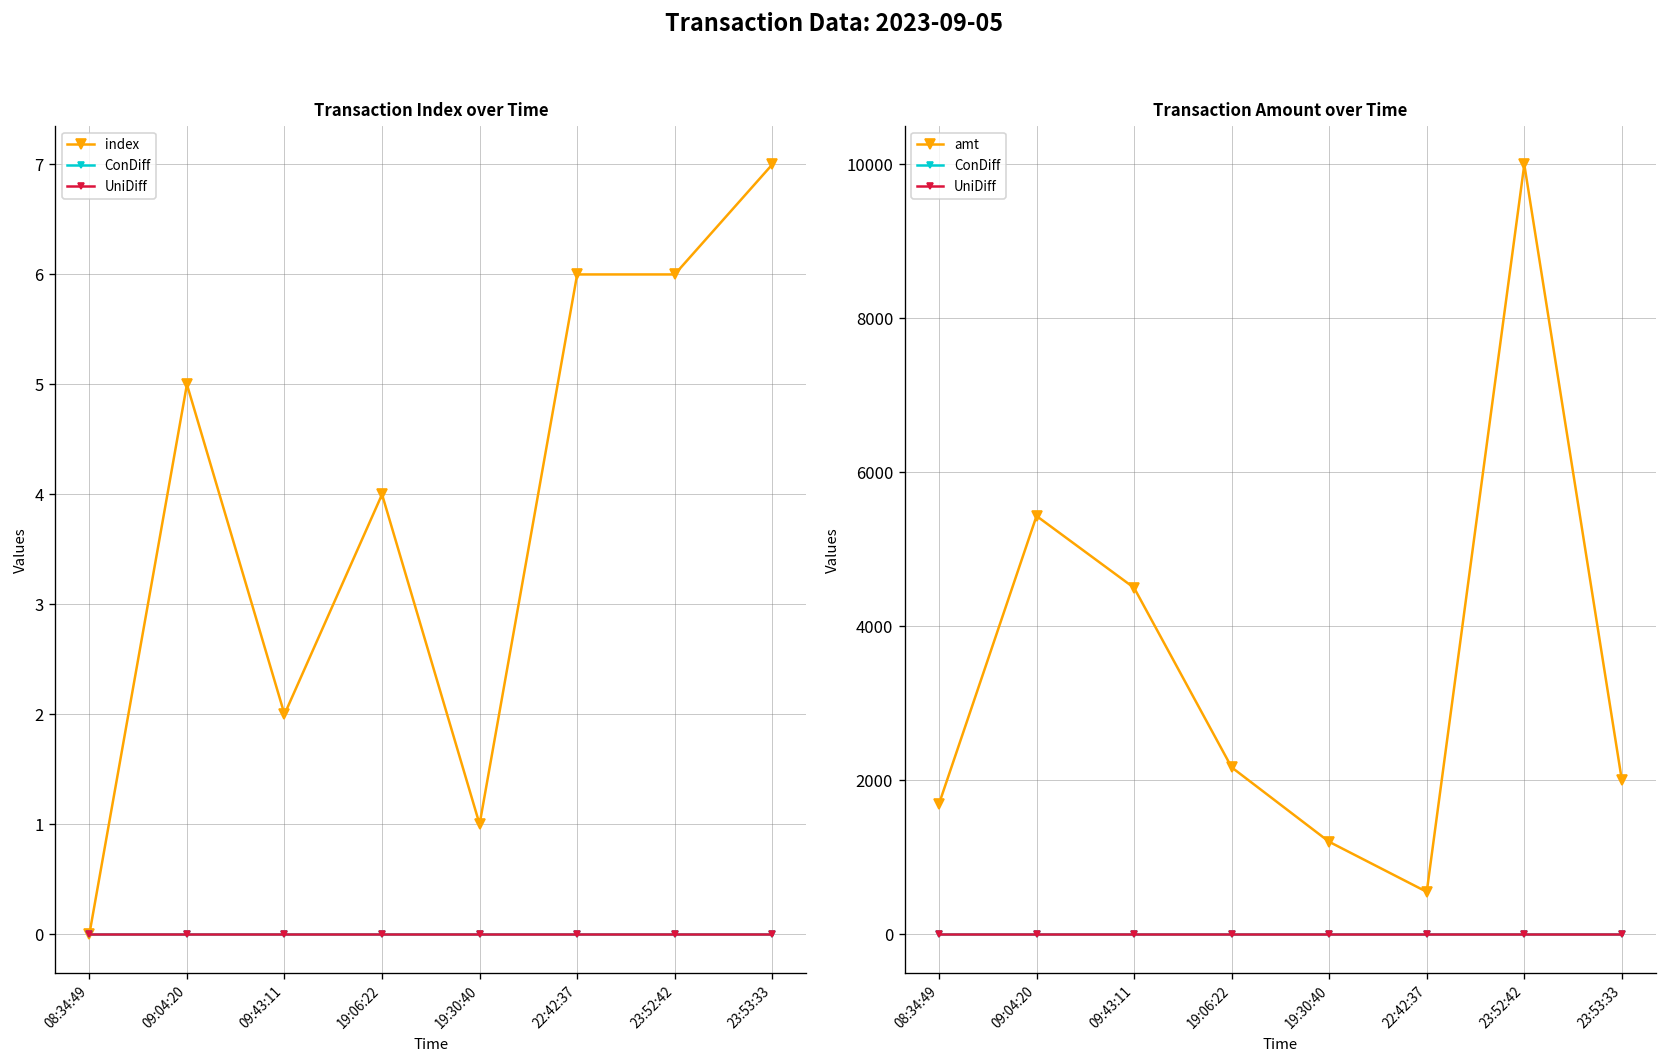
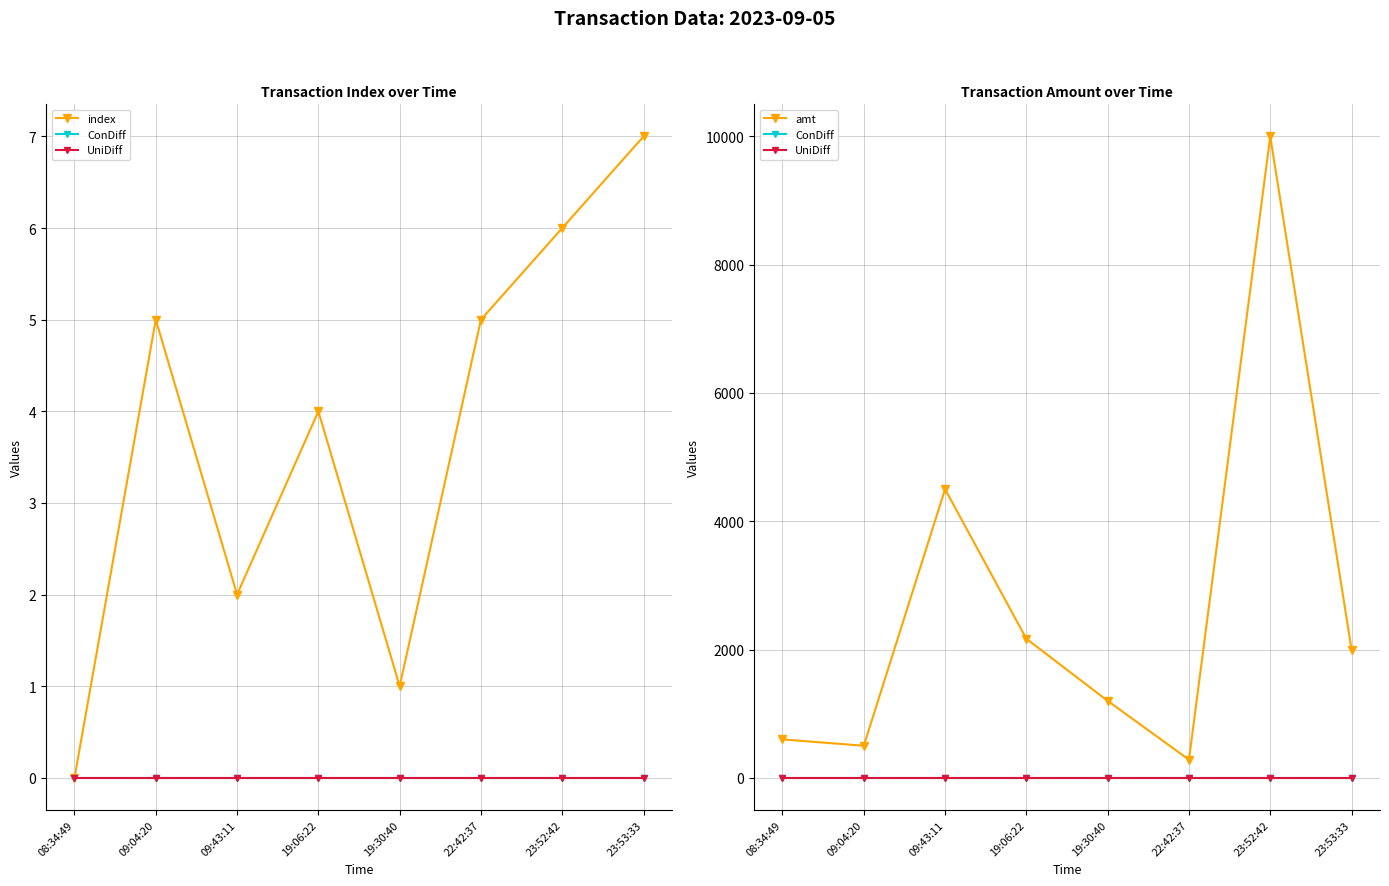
Transaction Index over Time, index, 22:42:37: 6 -> 5
Transaction Amount over Time, amt, 08:34:49: 1700 -> 600
Transaction Amount over Time, amt, 09:04:20: 5400 -> 500
Transaction Amount over Time, amt, 22:42:37: 600 -> 300
